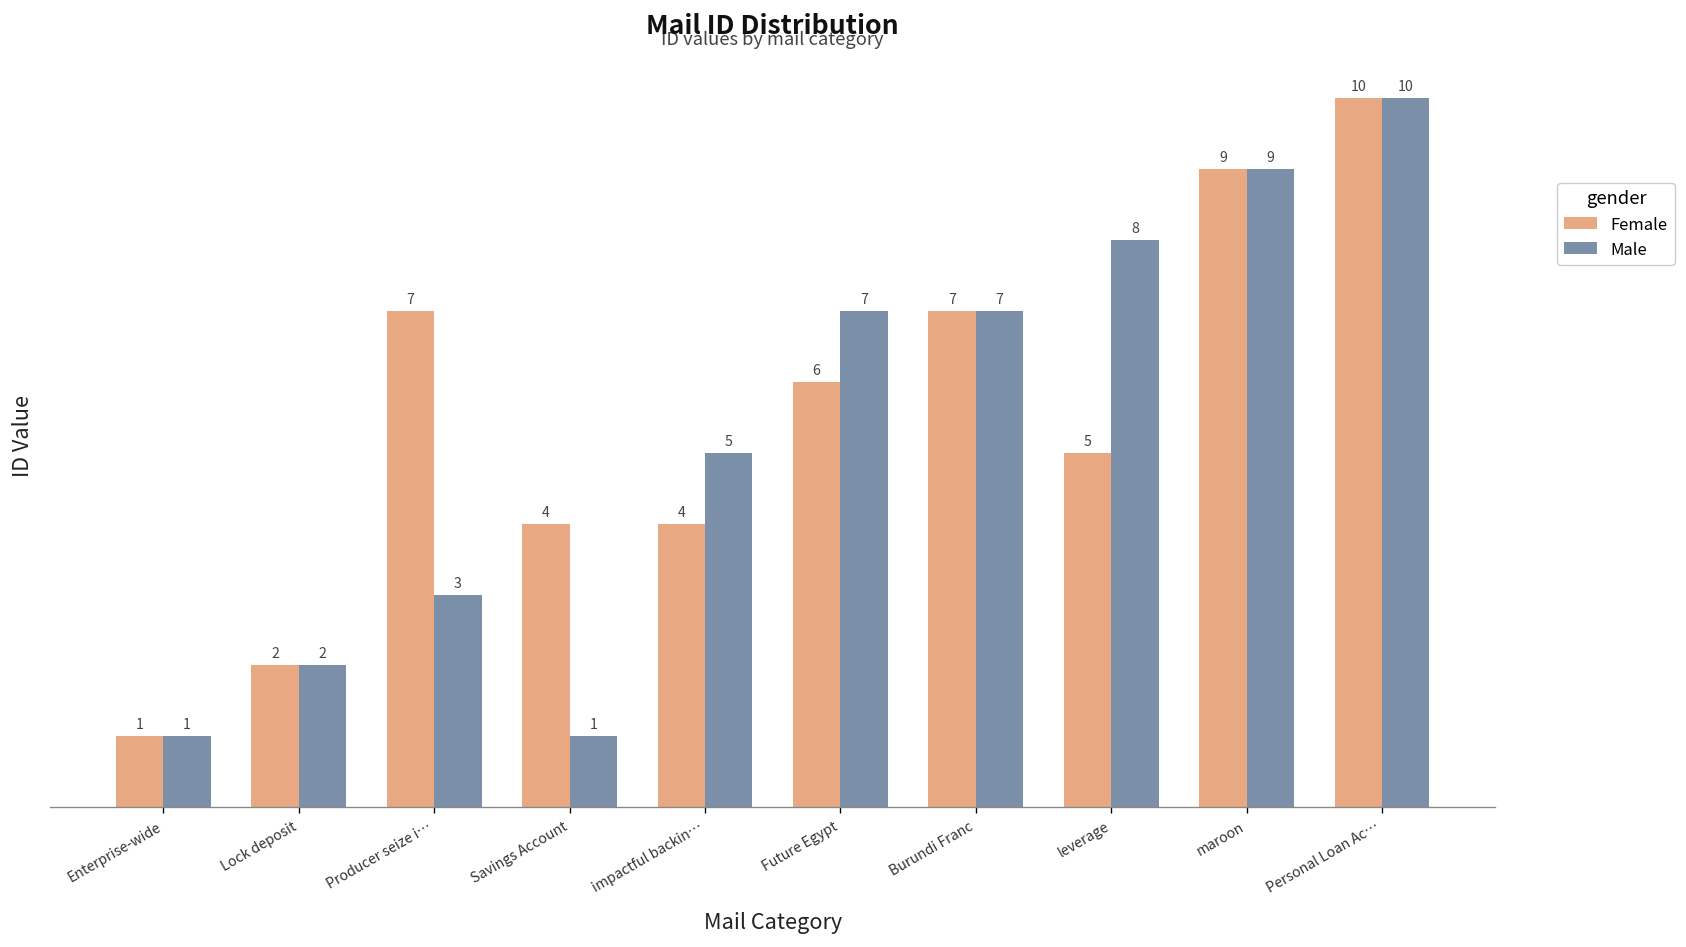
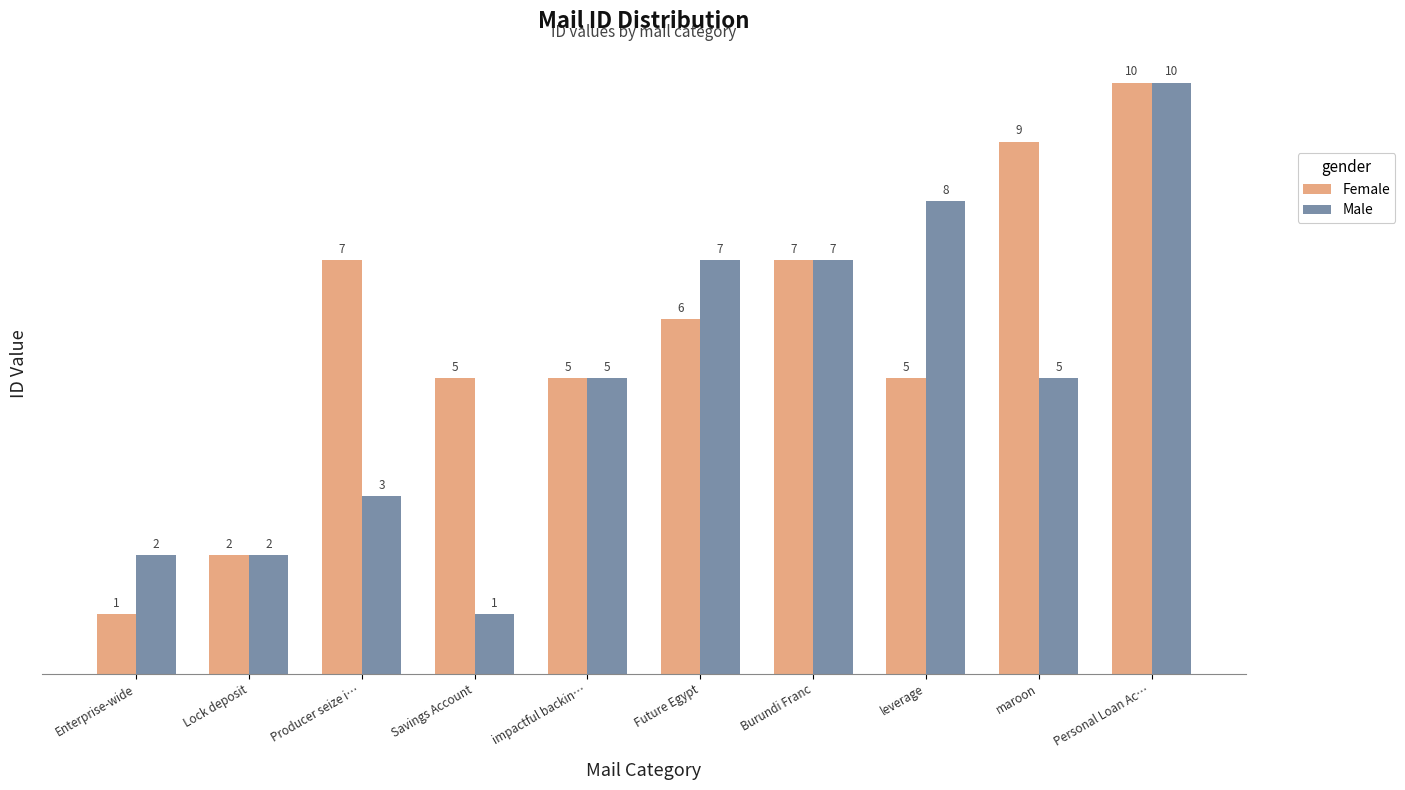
Male, Enterprise-wide: 1 -> 2
Female, Savings Account: 4 -> 5
Female, impactful backin…: 4 -> 5
Male, maroon: 9 -> 5
